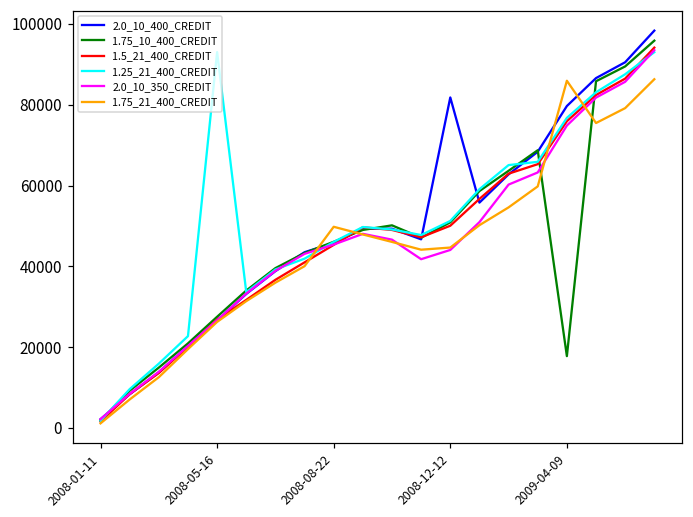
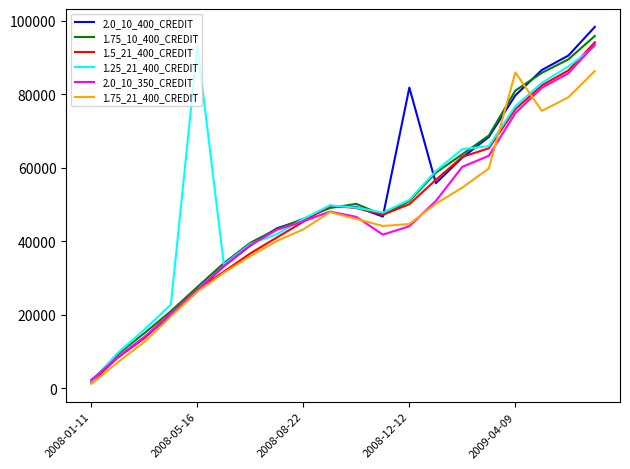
1.75_21_400_CREDIT, 2008-08-22: 50000 -> 43000
1.75_10_400_CREDIT, 2009-04-09: 18000 -> 81000
